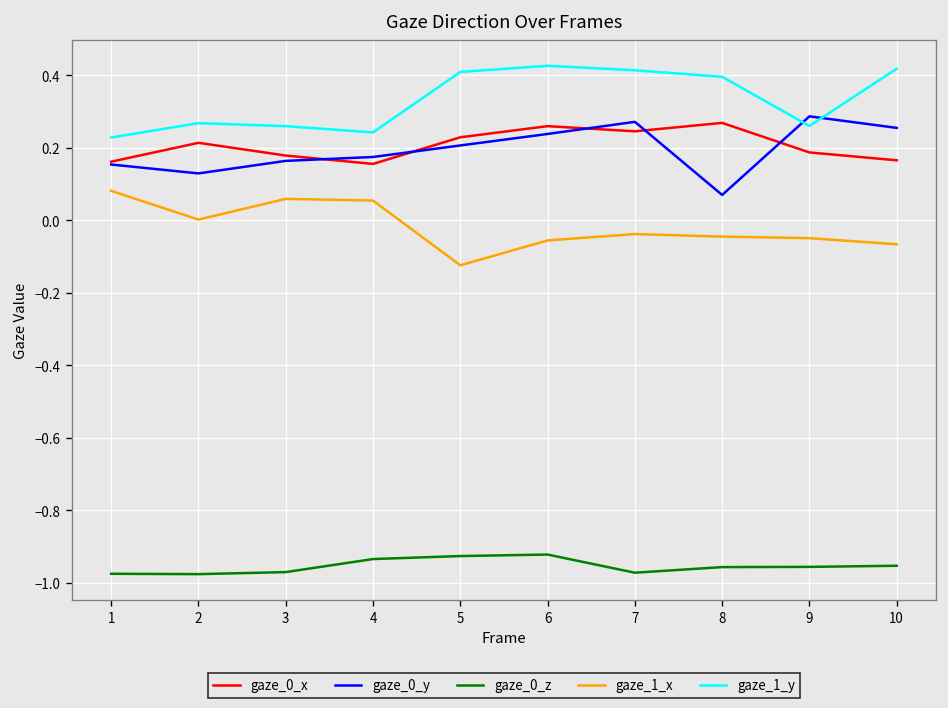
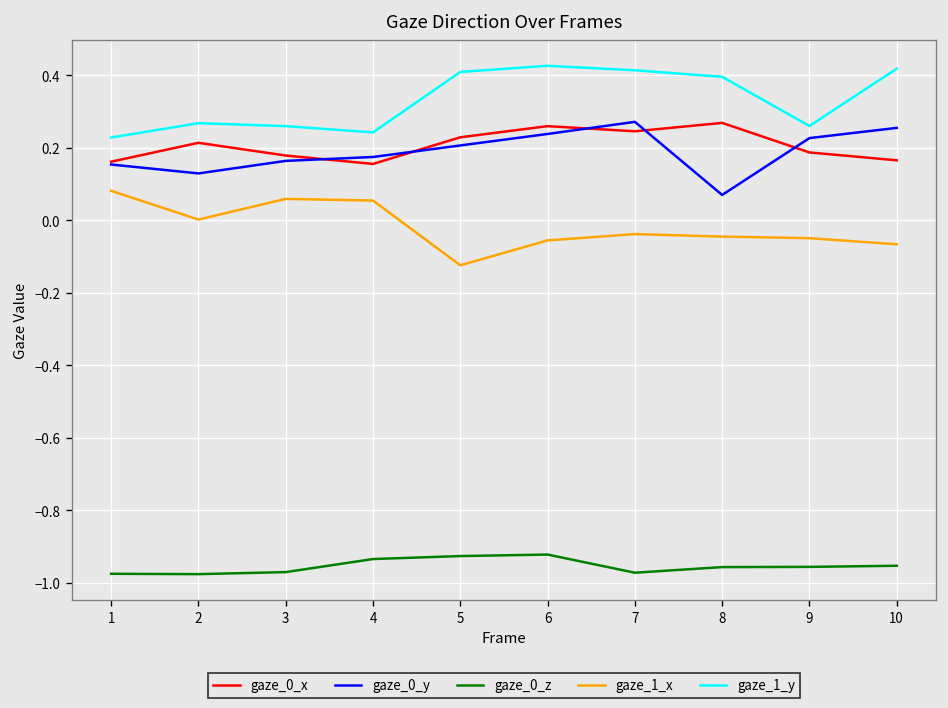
gaze_0_y, 9: 0.29 -> 0.23
